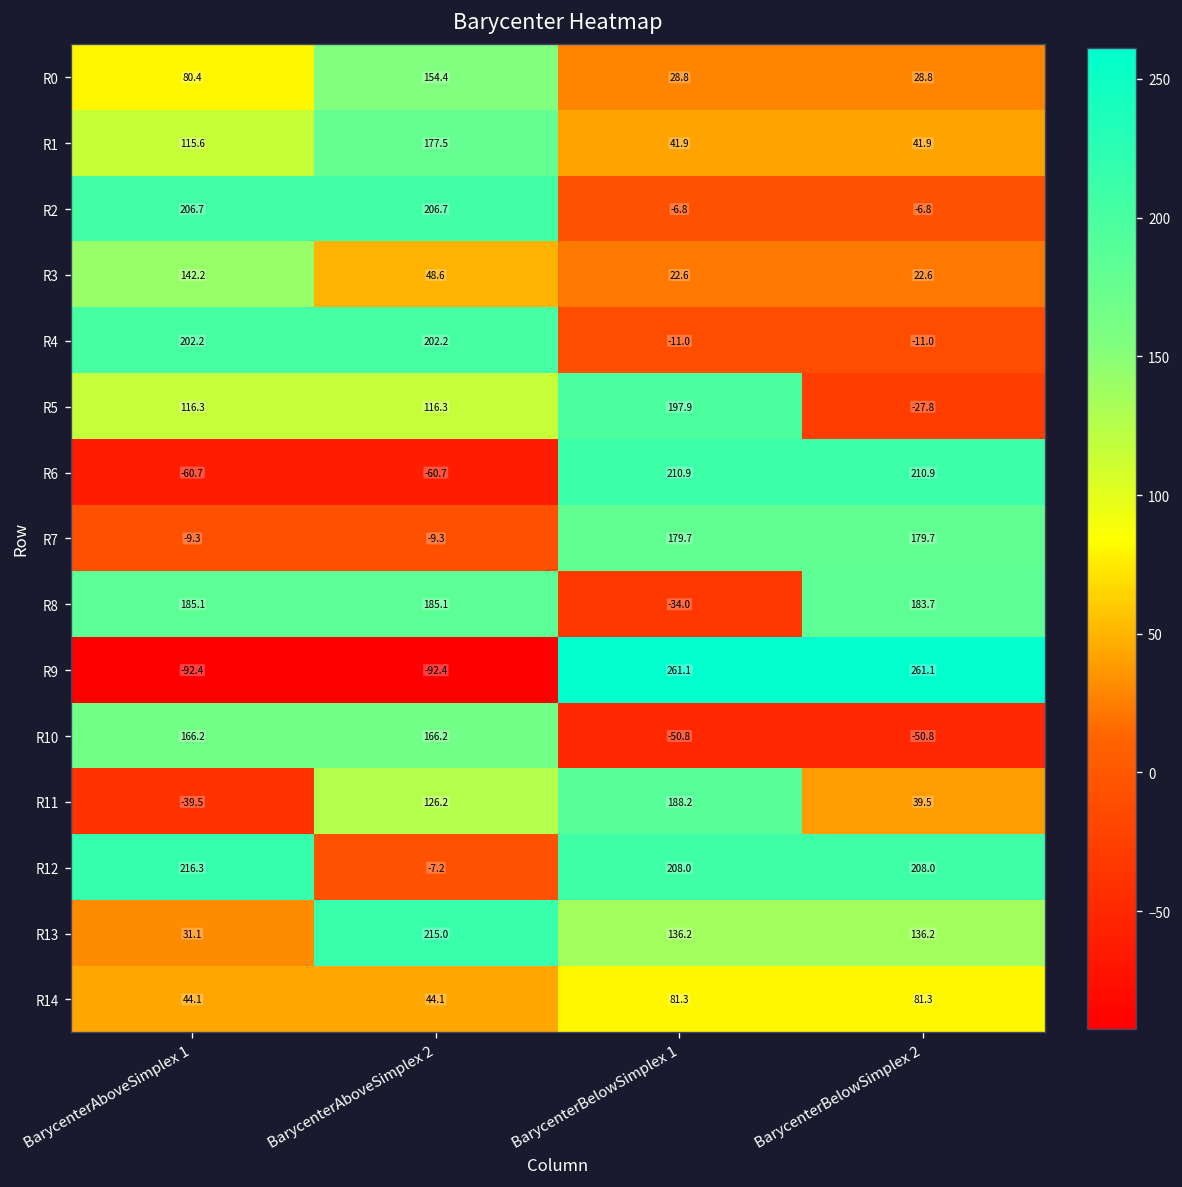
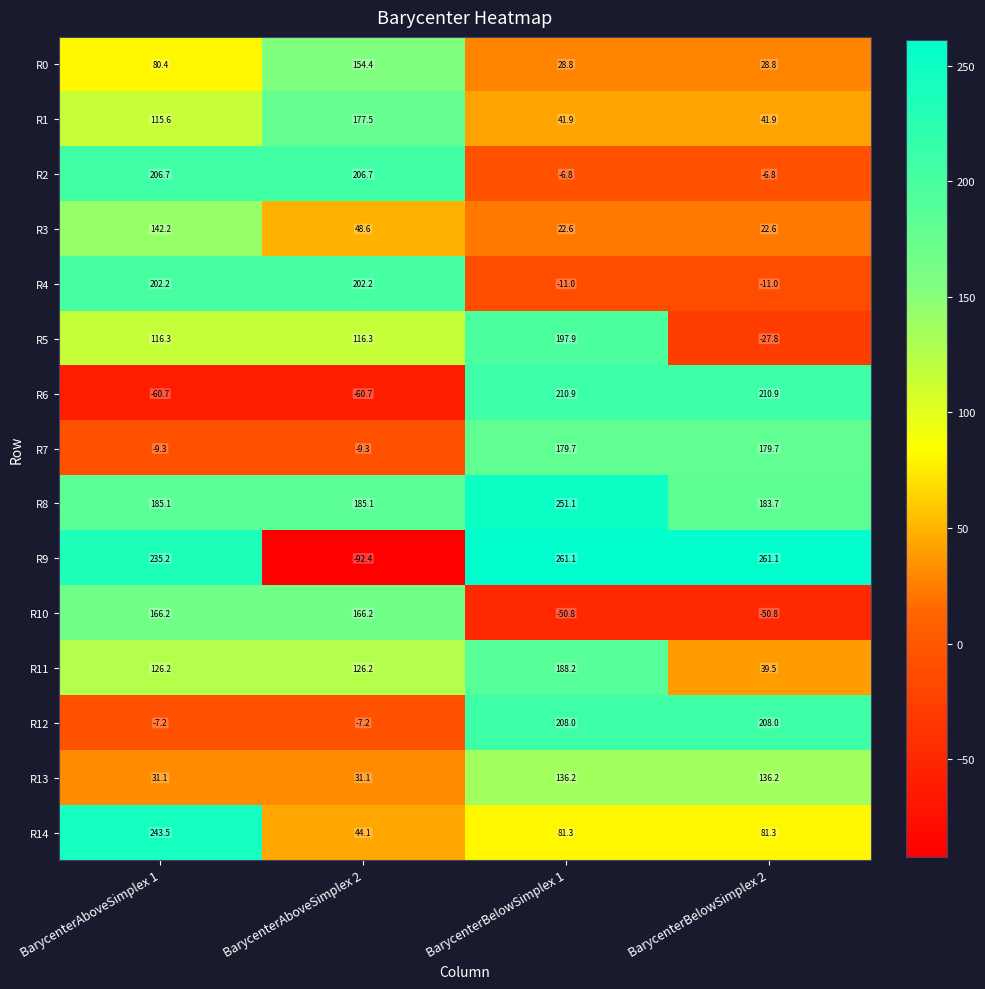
R8, BarycenterBelowSimplex 1: -34.0 -> 251.1
R9, BarycenterAboveSimplex 1: -92.4 -> 235.2
R11, BarycenterAboveSimplex 1: -39.5 -> 126.2
R12, BarycenterAboveSimplex 1: 216.3 -> -7.2
R13, BarycenterAboveSimplex 2: 215.0 -> 31.1
R14, BarycenterAboveSimplex 1: 44.1 -> 243.5
